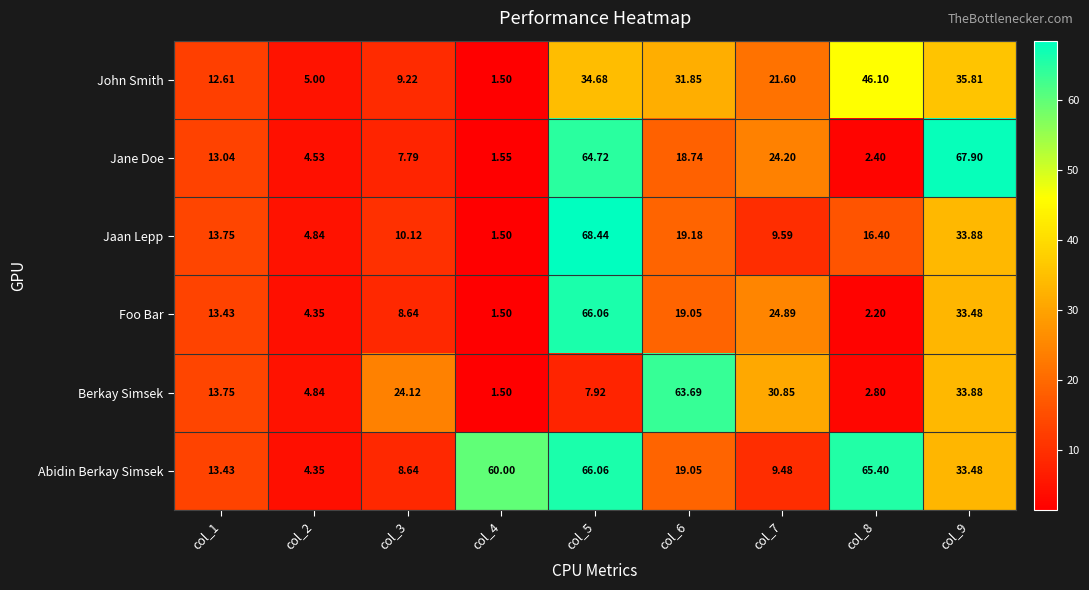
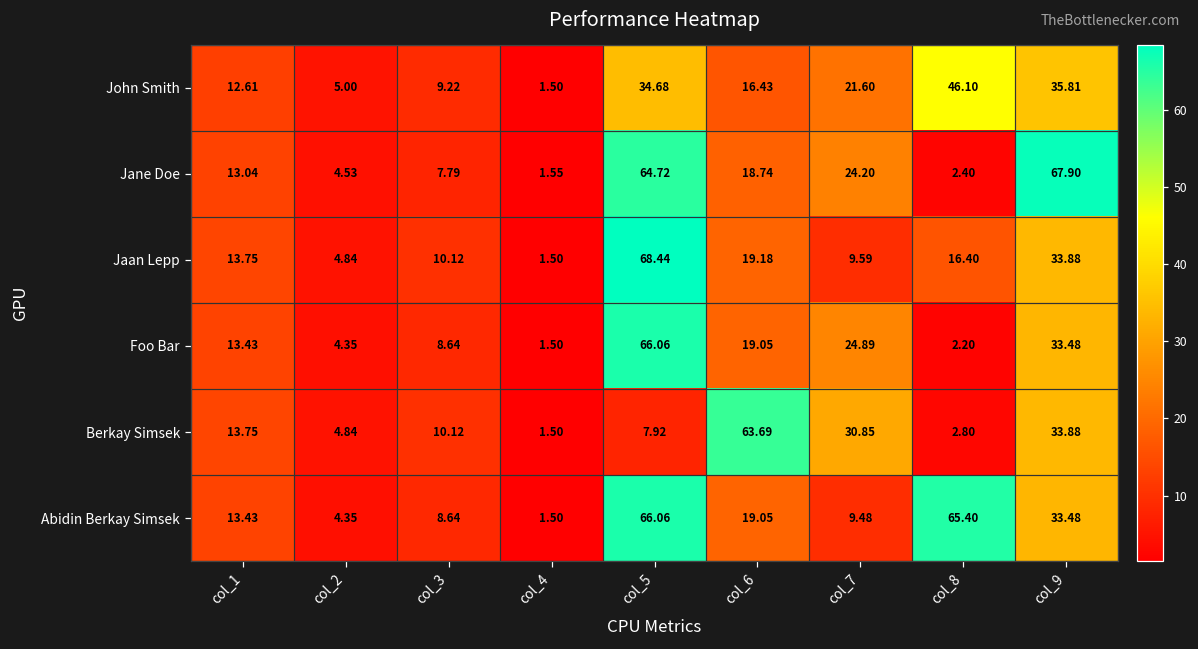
John Smith, col_6: 31.85 -> 16.43
Berkay Simsek, col_3: 24.12 -> 10.12
Abidin Berkay Simsek, col_4: 60.00 -> 1.50
